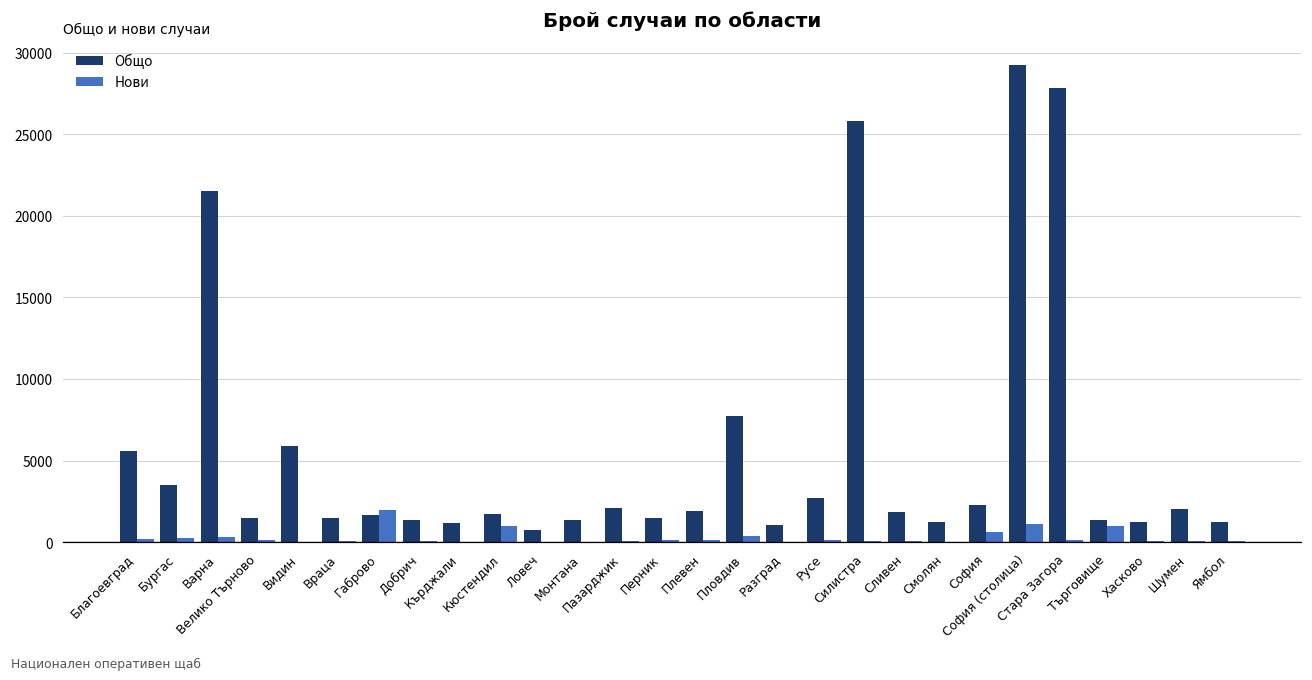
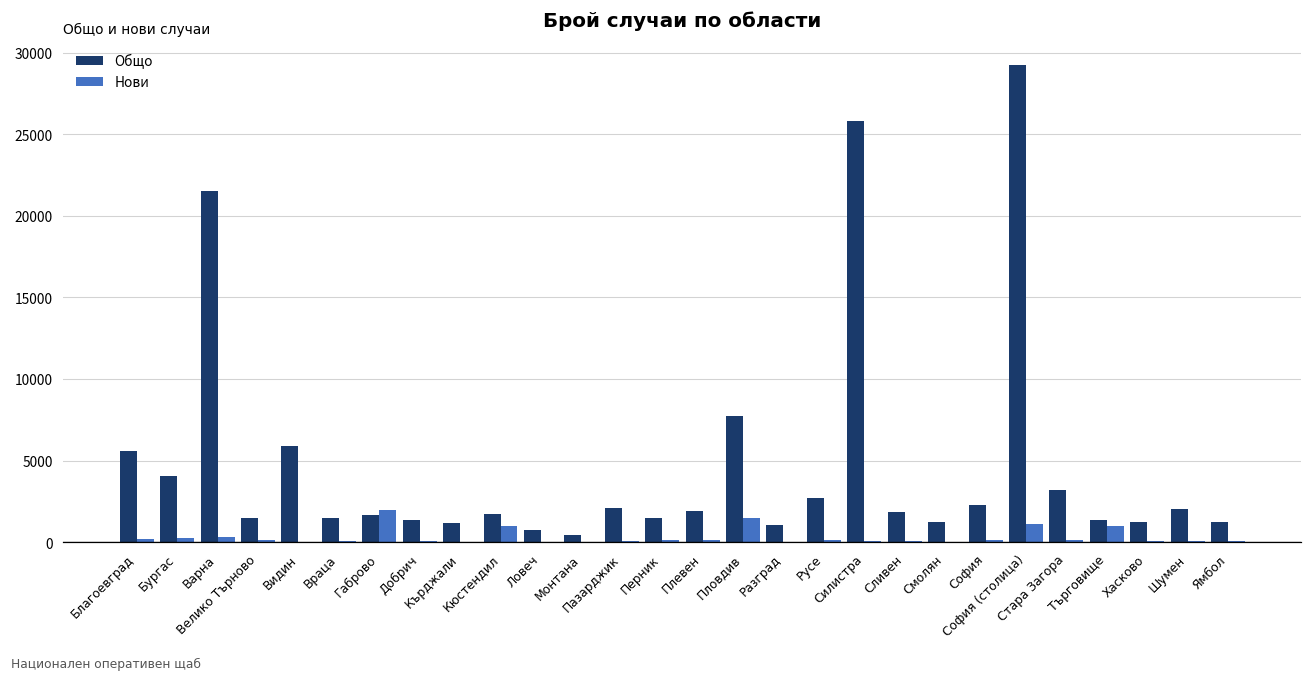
Общо, Бургас: 3500 -> 4100
Общо, Монтана: 1300 -> 400
Нови, Пловдив: 400 -> 1500
Нови, София: 600 -> 100
Общо, Стара Загора: 27800 -> 3200
